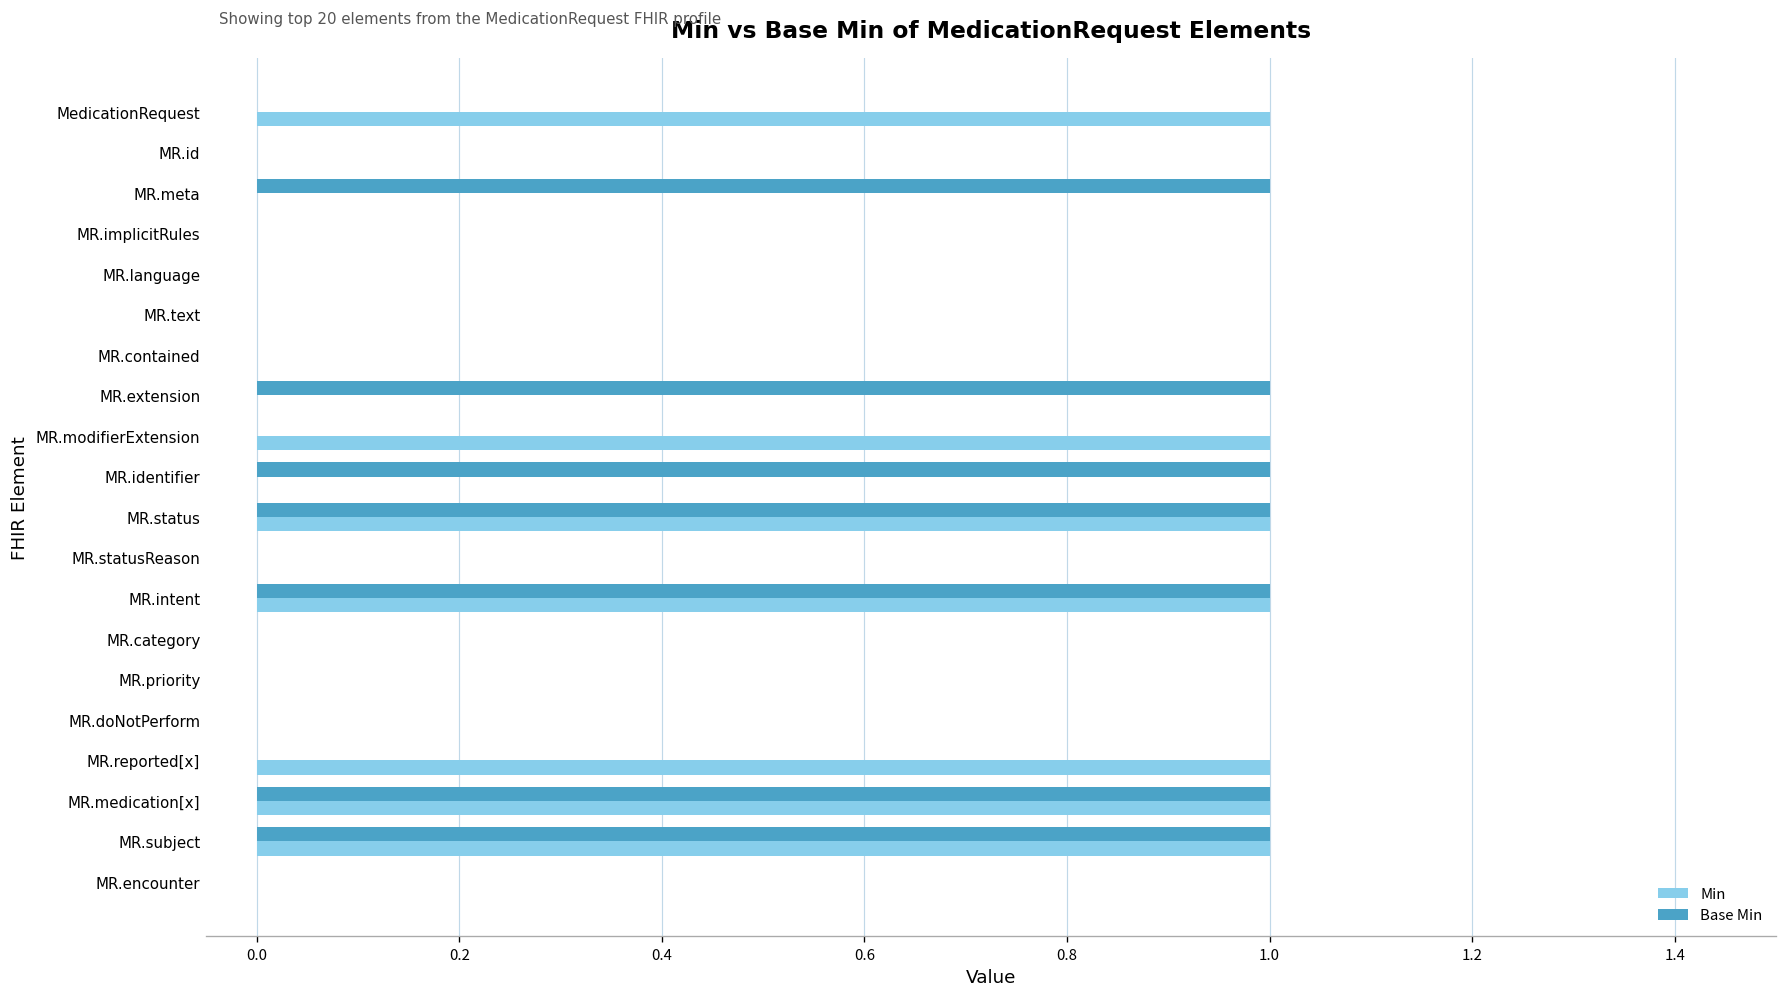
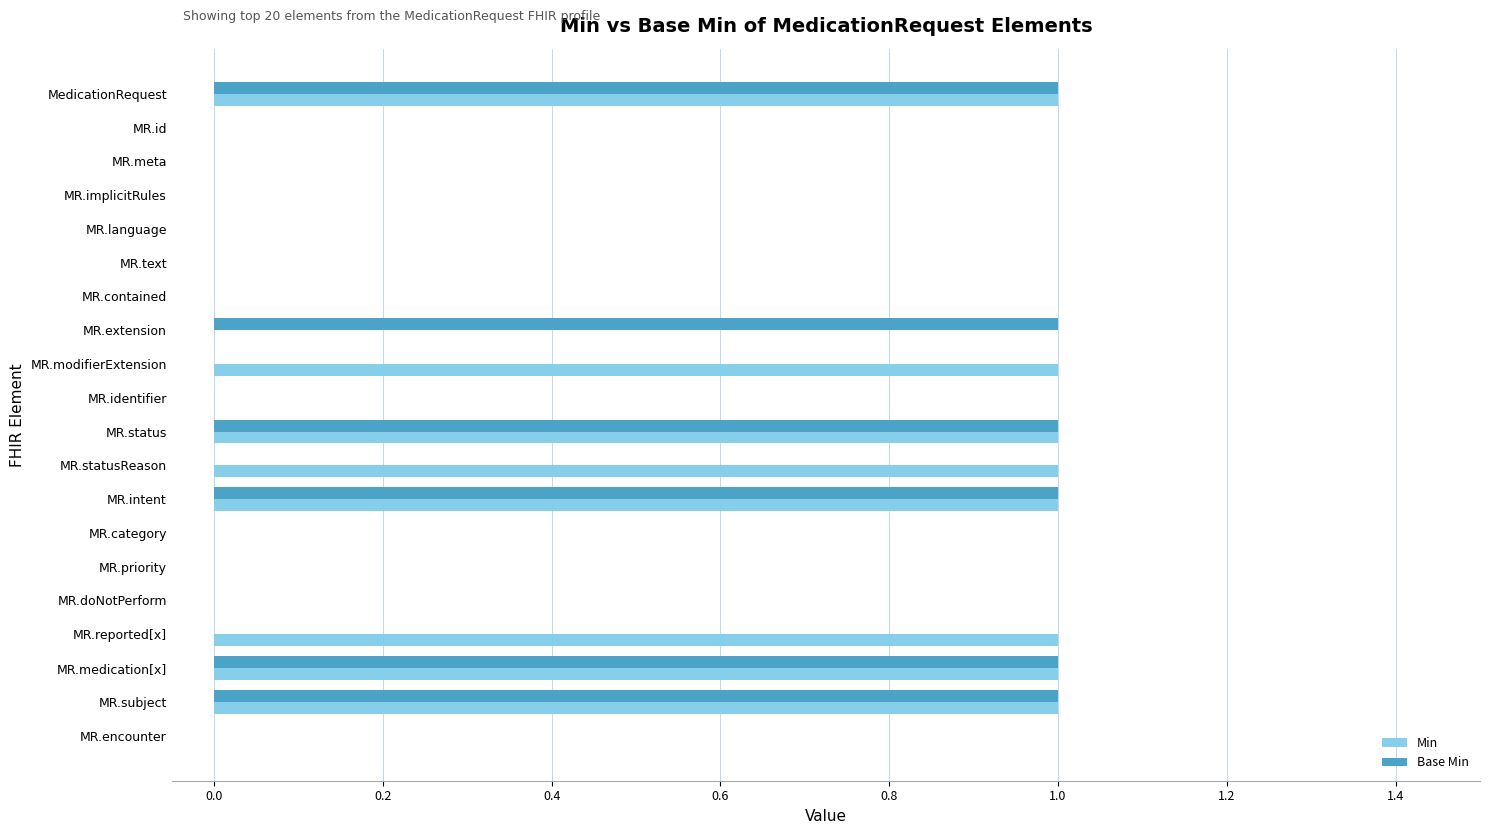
Base Min, MedicationRequest: 0 -> 1
Base Min, MR.meta: 1 -> 0
Base Min, MR.identifier: 1 -> 0
Min, MR.statusReason: 0 -> 1
